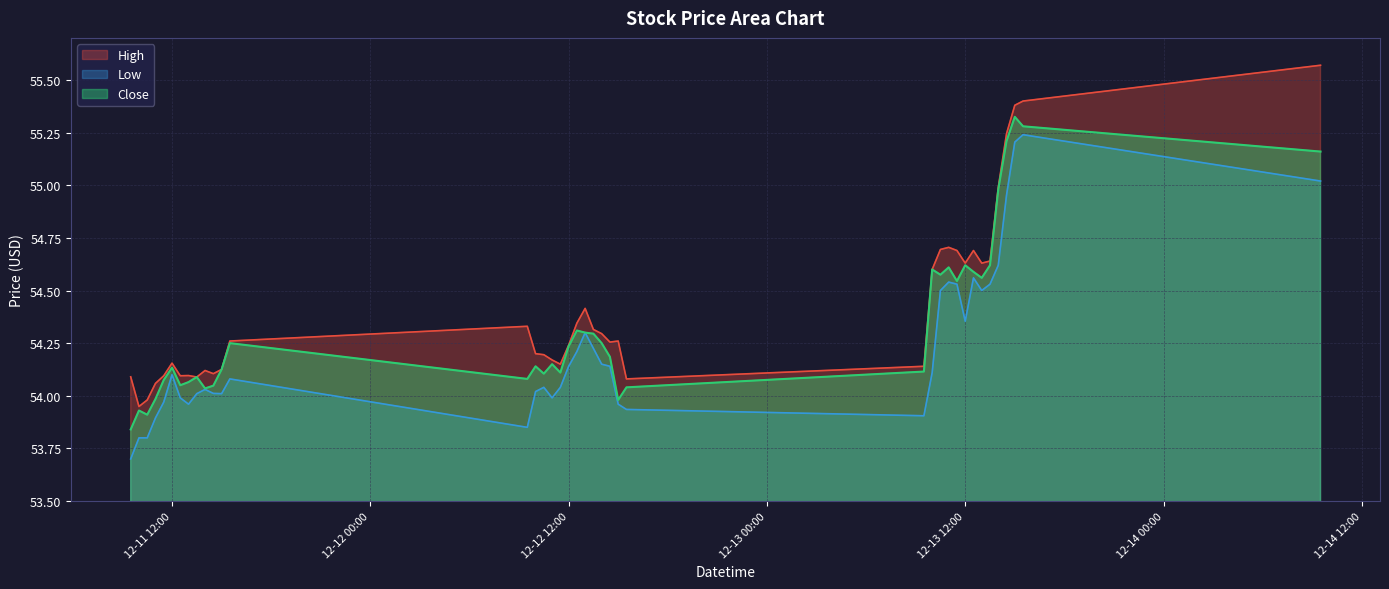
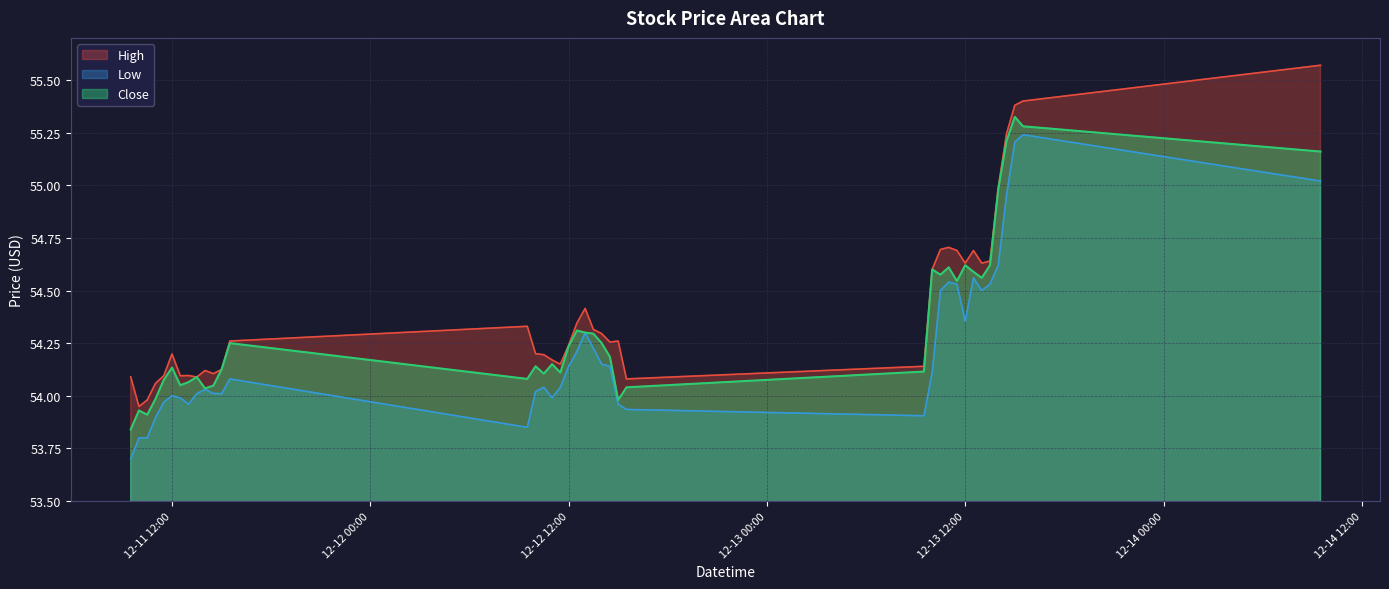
High, 12-11 12:00: 54.15 -> 54.20
Low, 12-11 12:00: 54.1 -> 54.0
